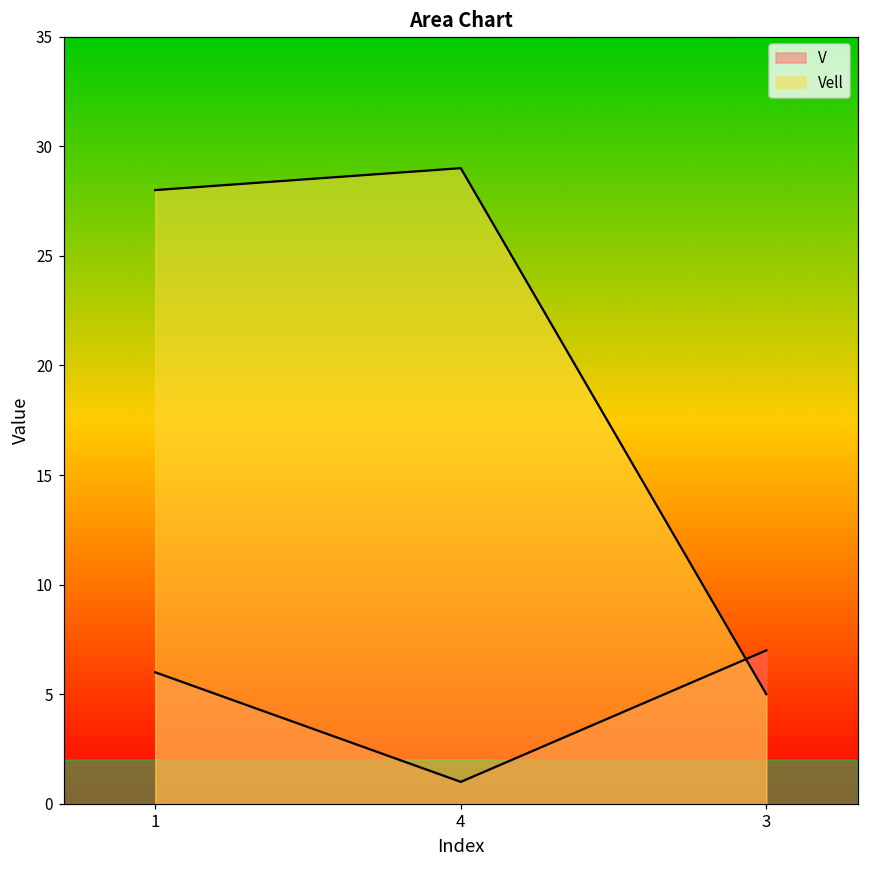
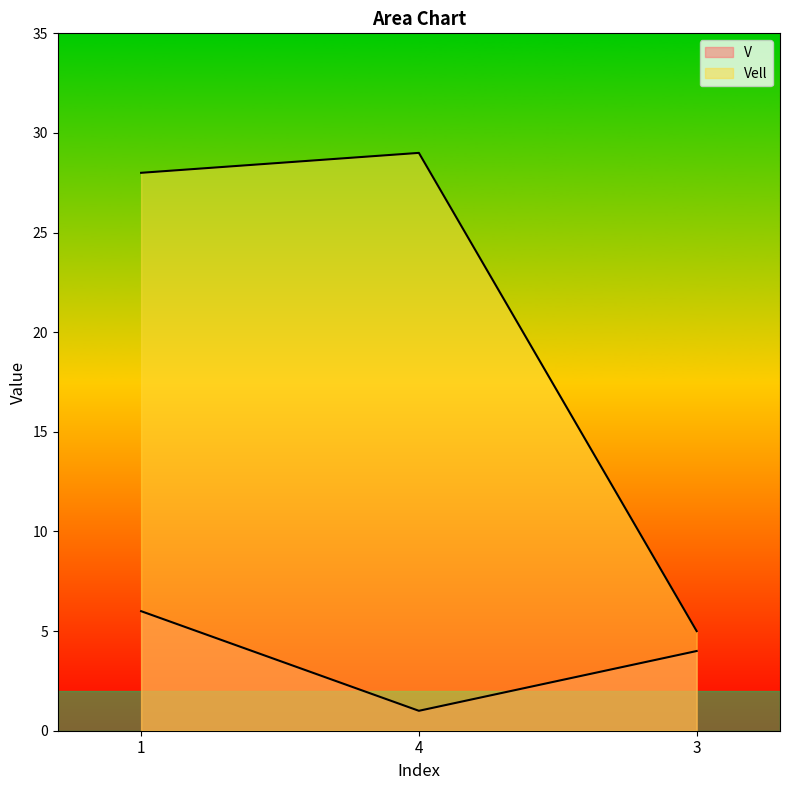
V, 3: 7 -> 4
